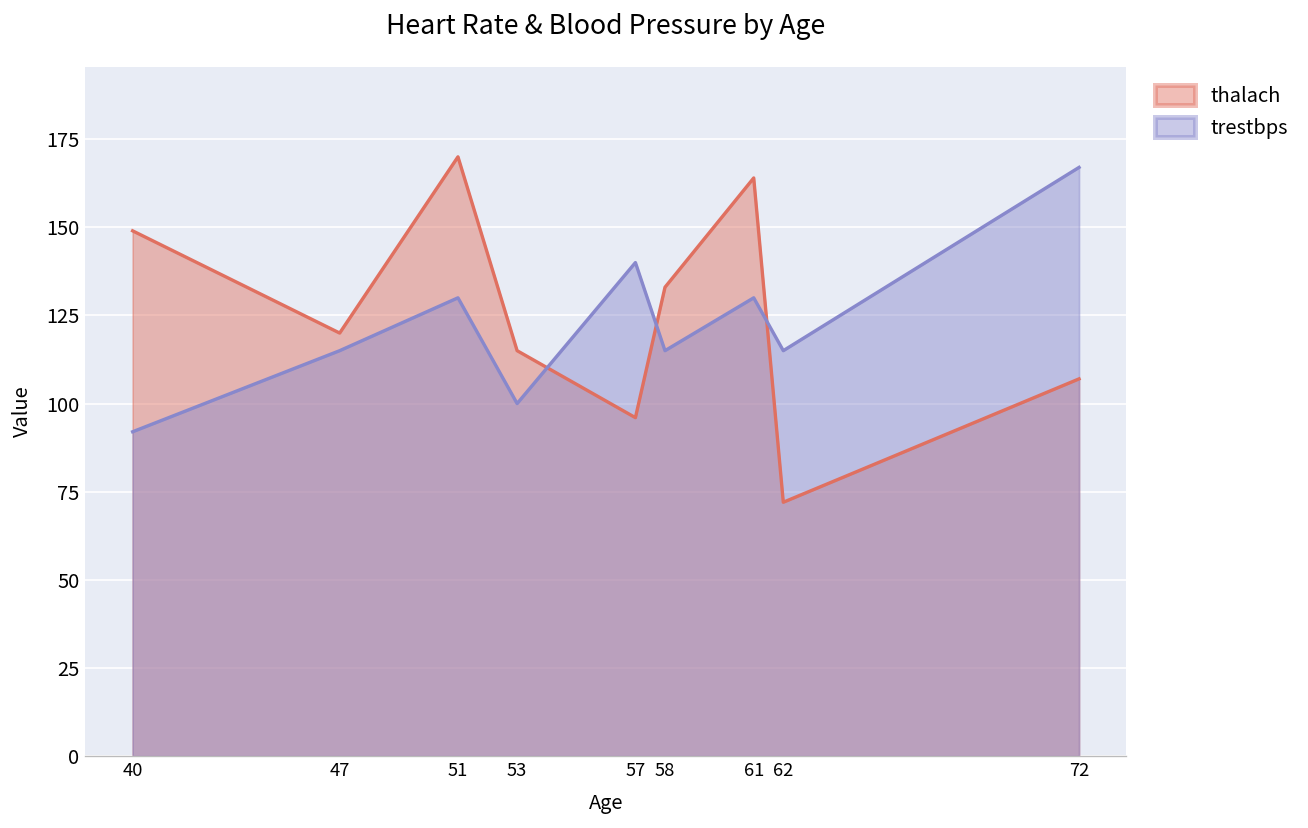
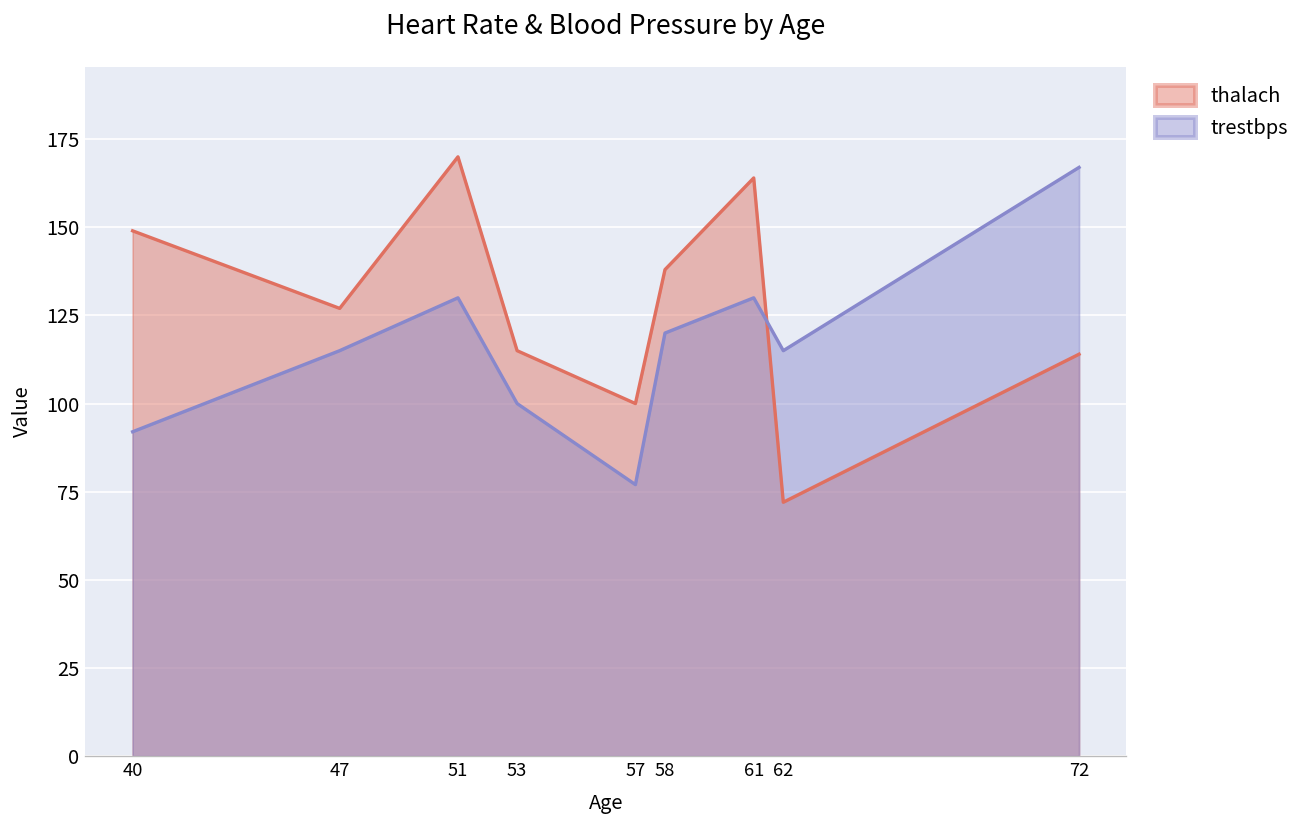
thalach, 47: 120 -> 127
thalach, 57: 96 -> 100
trestbps, 57: 140 -> 77
thalach, 58: 133 -> 138
trestbps, 58: 115 -> 120
thalach, 72: 107 -> 114
